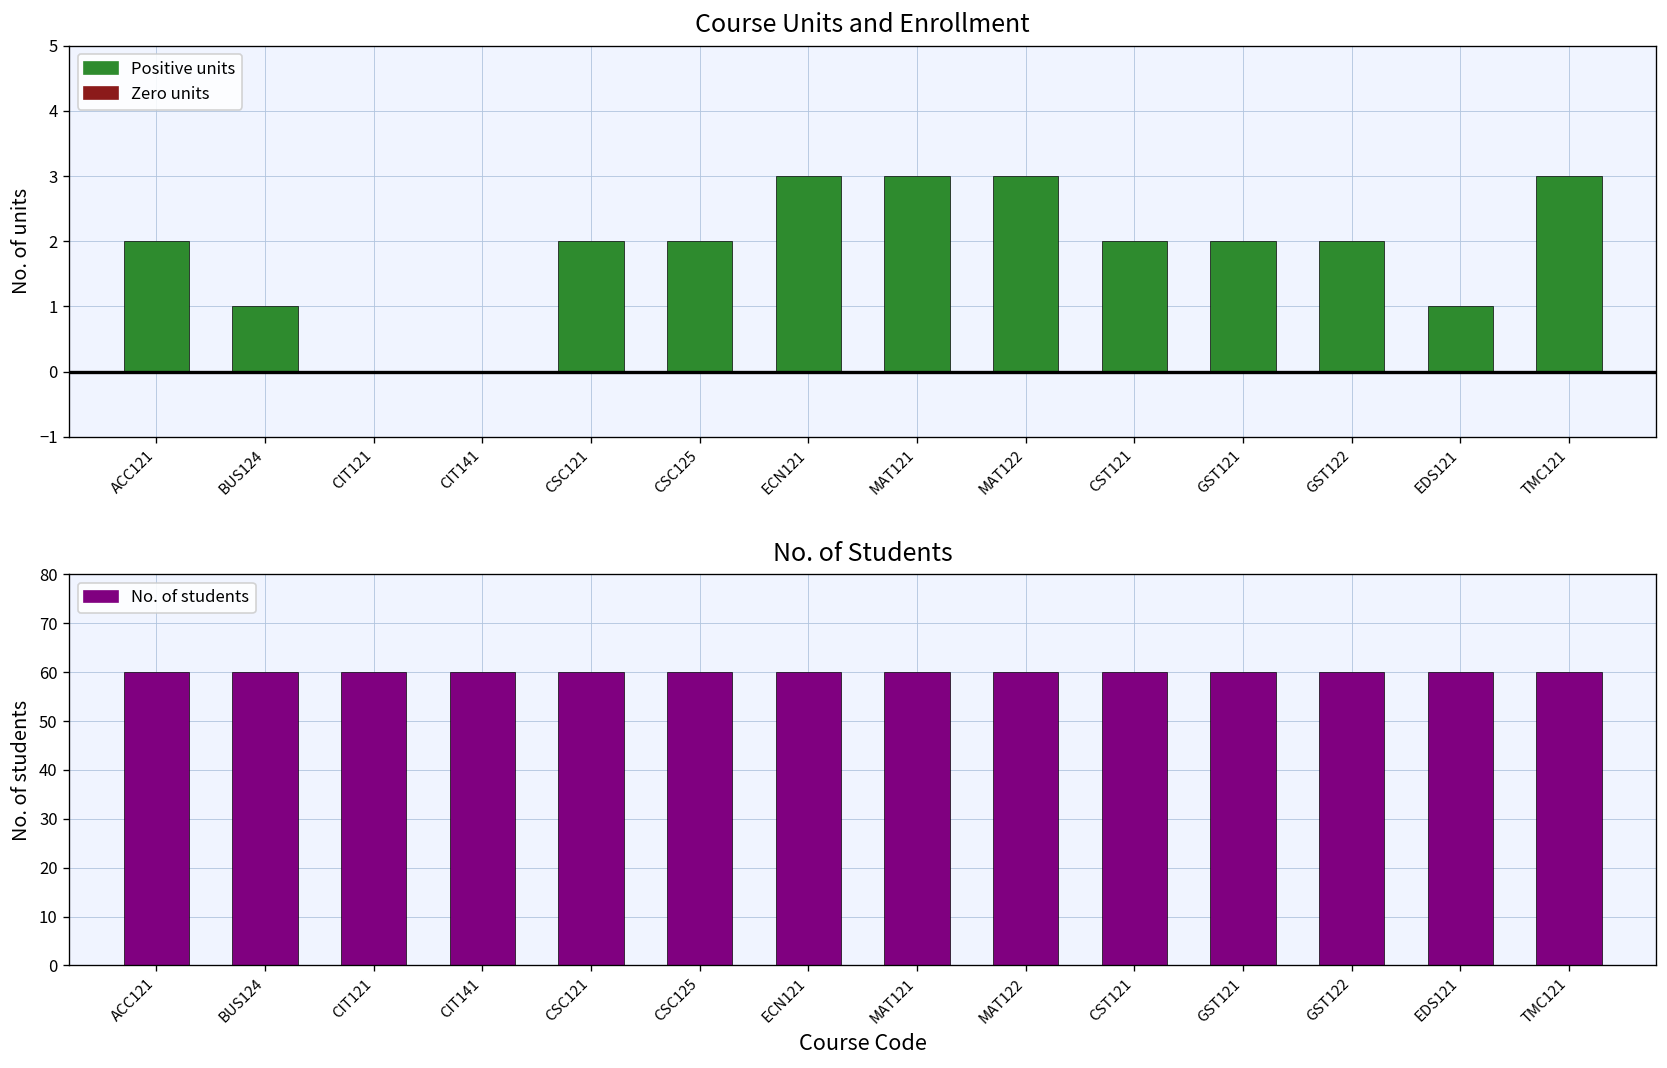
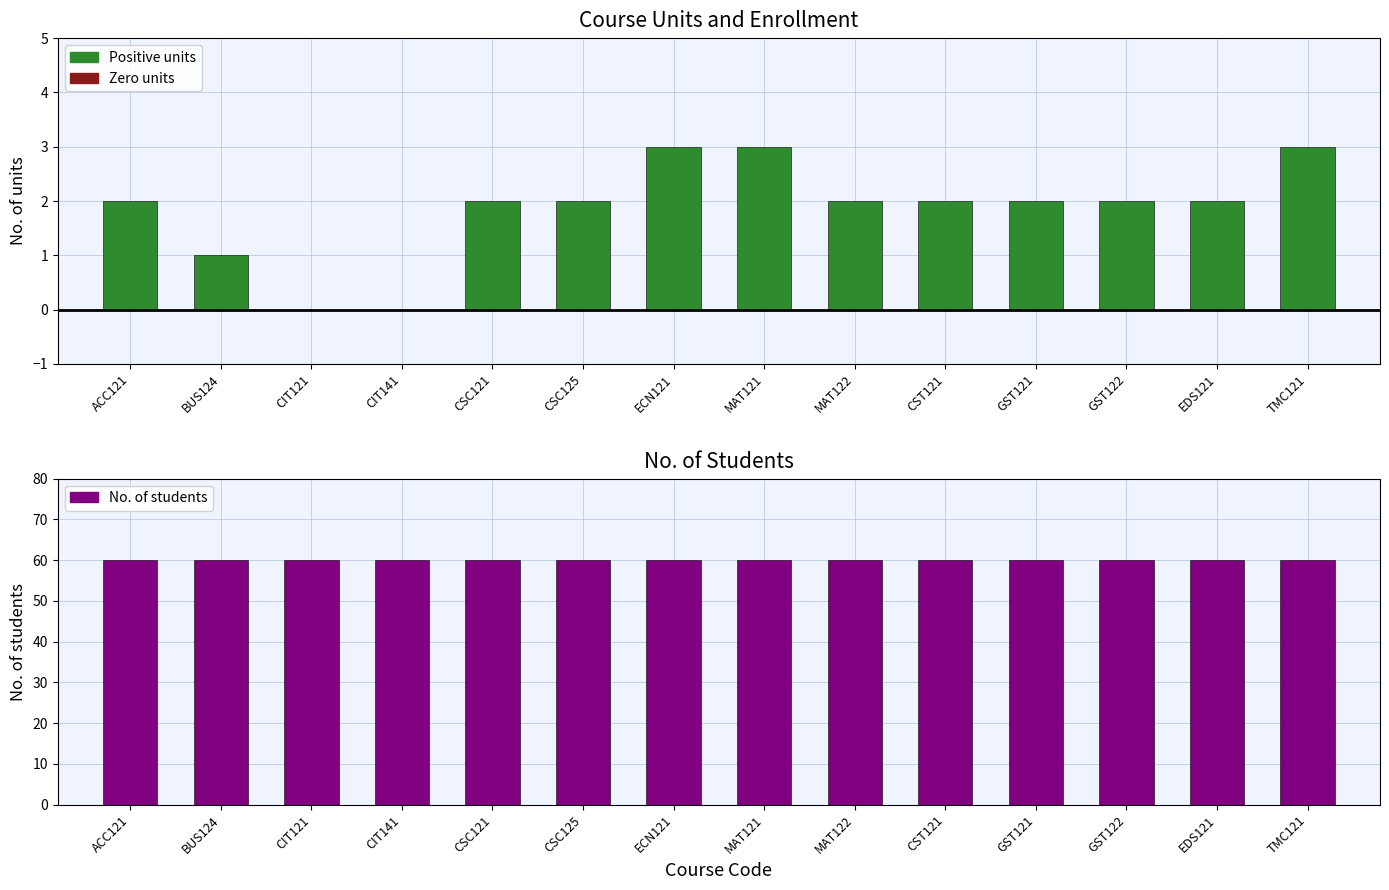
Course Units and Enrollment, MAT122: 3 -> 2
Course Units and Enrollment, EDS121: 1 -> 2
